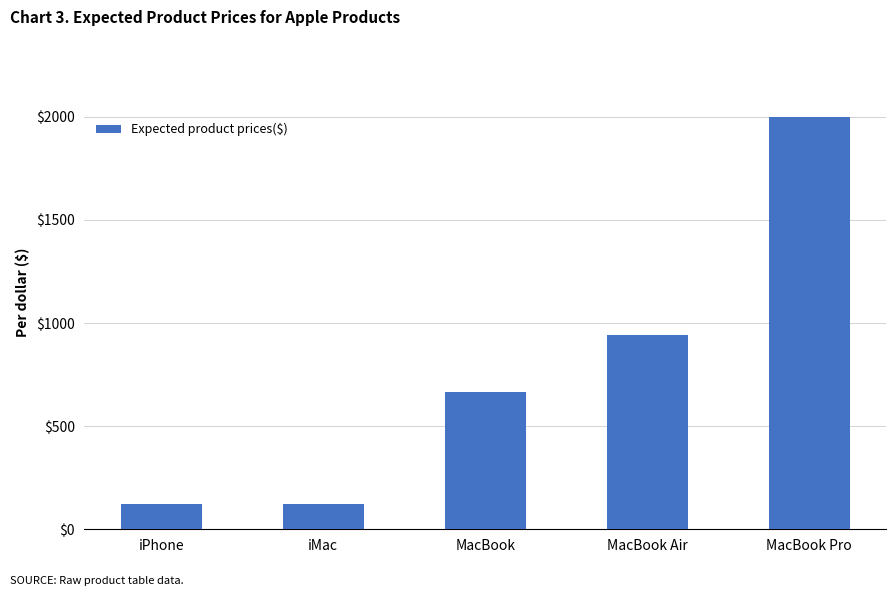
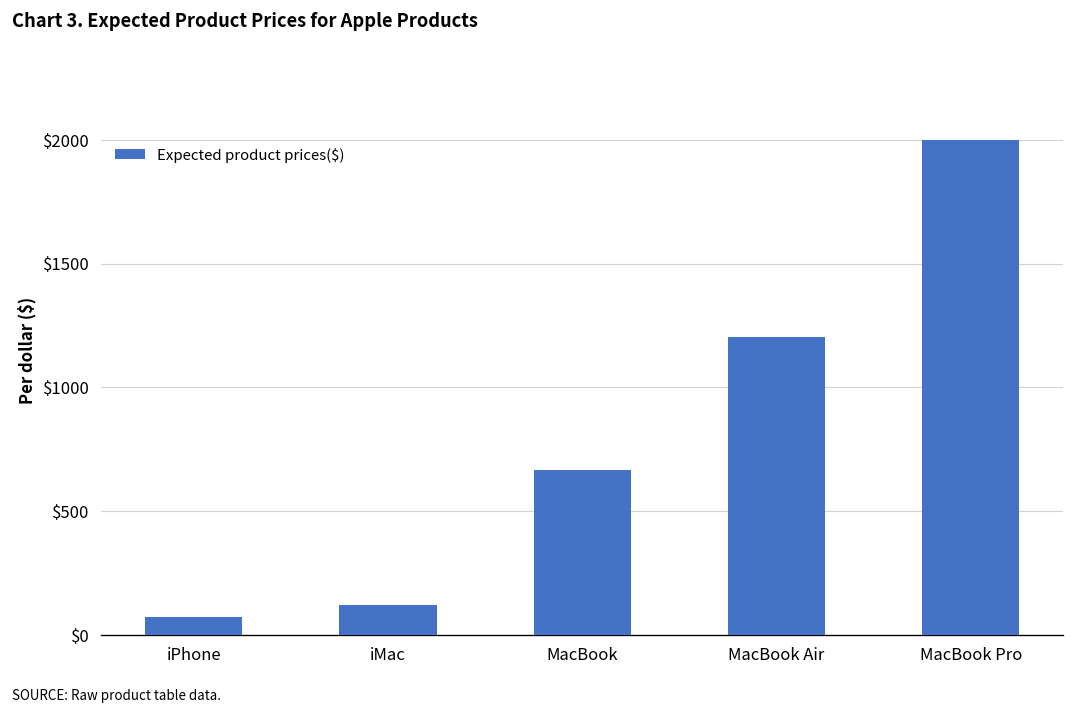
iPhone: $120 -> $70
MacBook Air: $940 -> $1200
